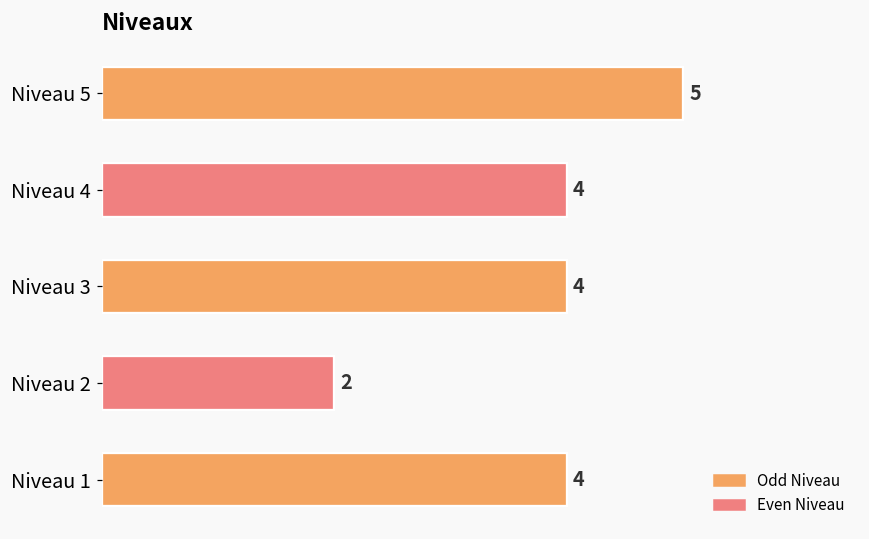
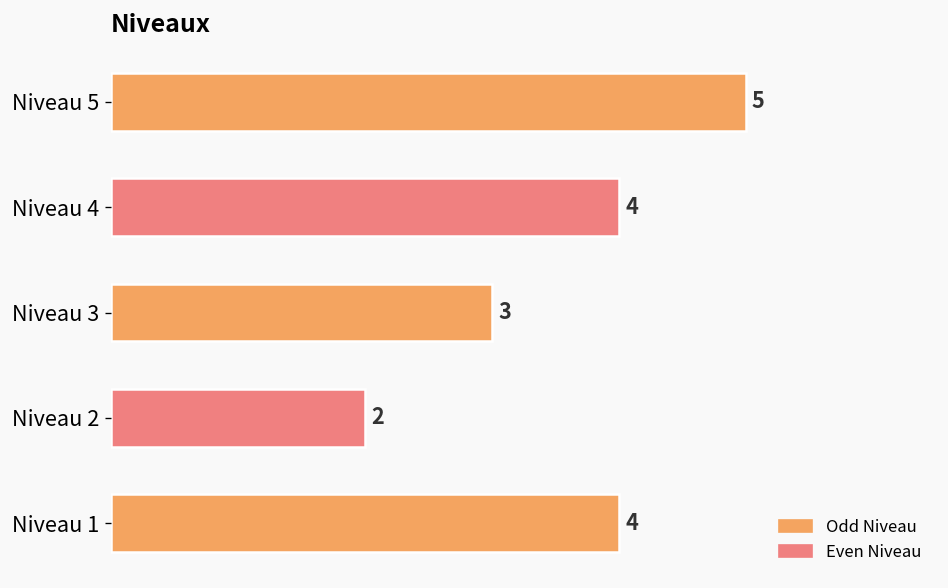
Niveau 3: 4 -> 3
